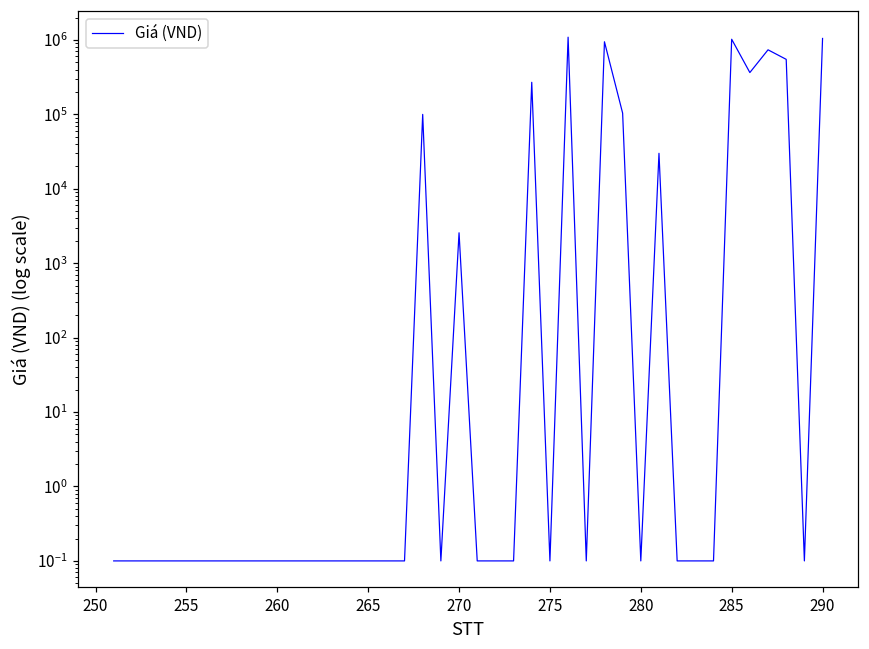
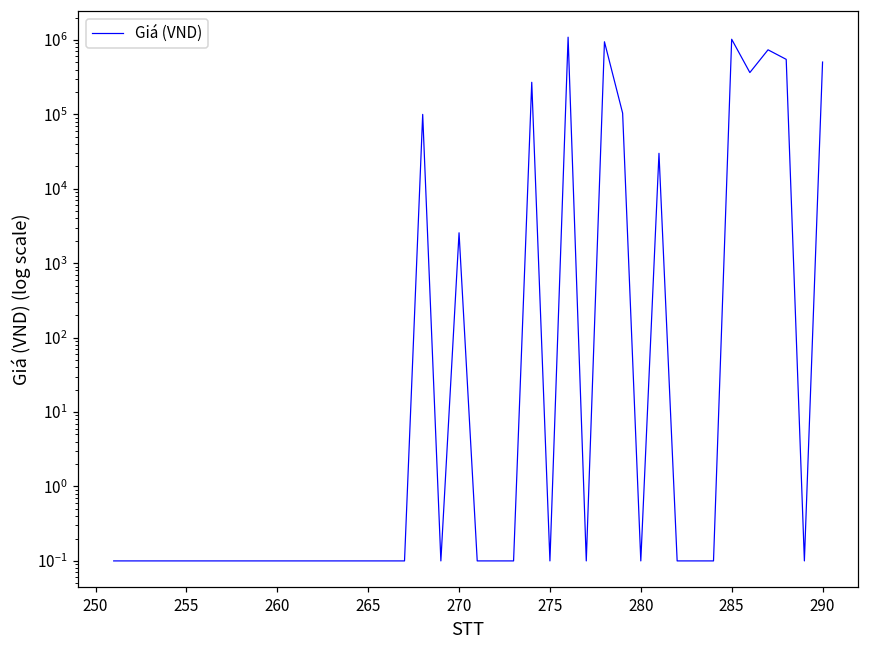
290: 1000000 -> 500000
